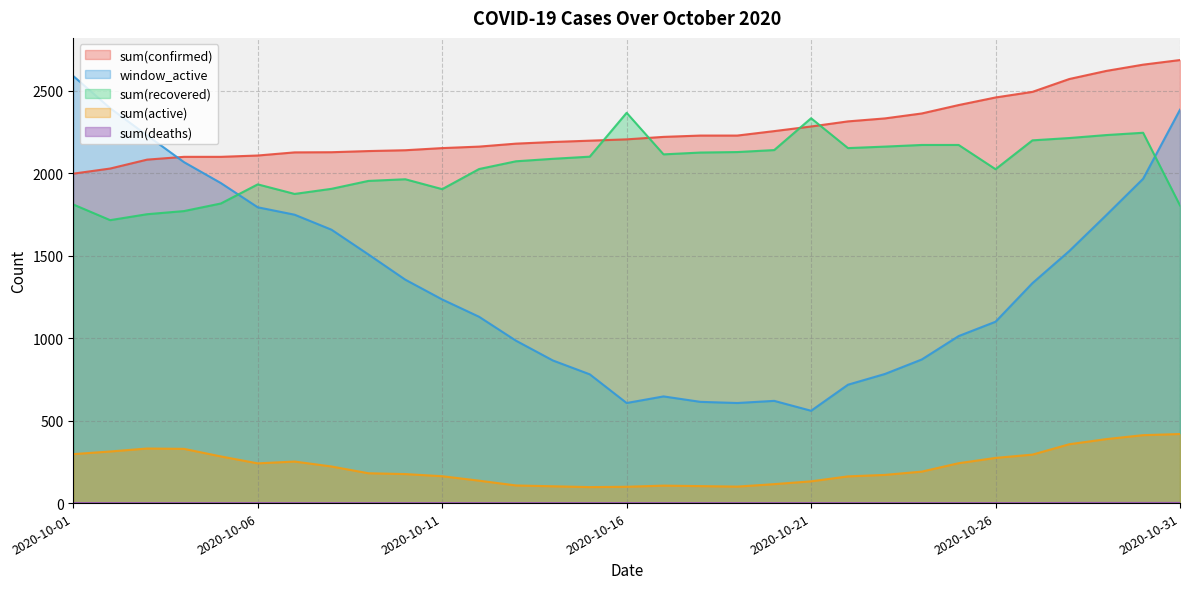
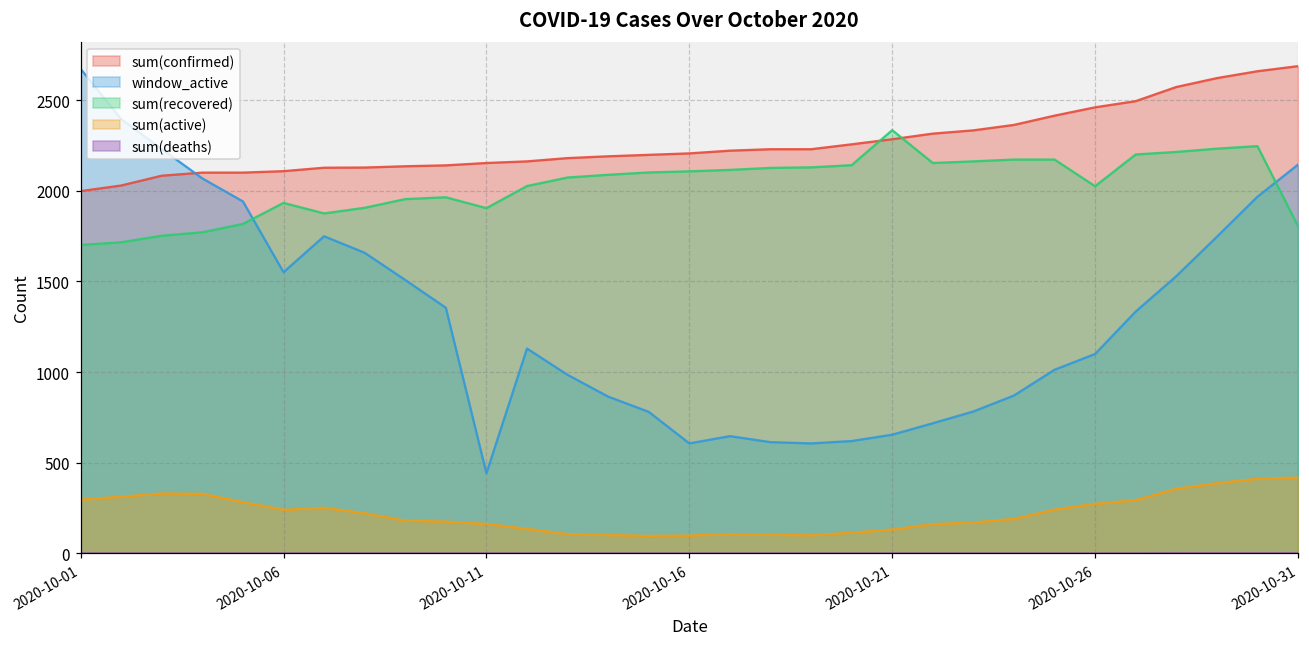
window_active, 2020-10-01: 2590 -> 2670
sum(recovered), 2020-10-01: 1810 -> 1700
window_active, 2020-10-06: 1790 -> 1550
window_active, 2020-10-11: 1240 -> 440
sum(recovered), 2020-10-16: 2370 -> 2110
window_active, 2020-10-21: 560 -> 660
window_active, 2020-10-31: 2390 -> 2140
